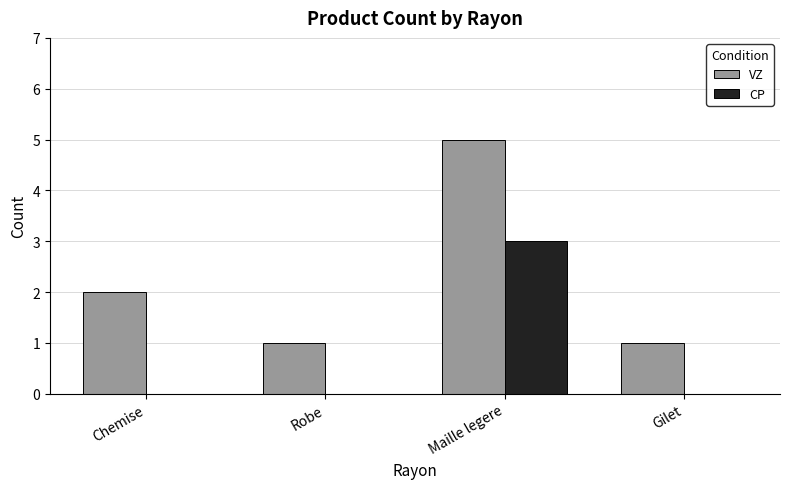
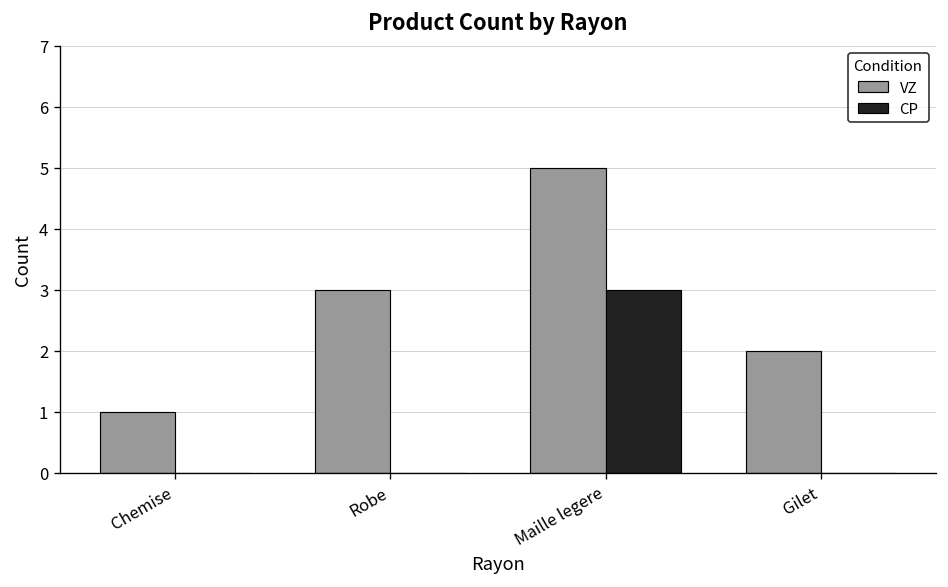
VZ, Chemise: 2 -> 1
VZ, Robe: 1 -> 3
VZ, Gilet: 1 -> 2
